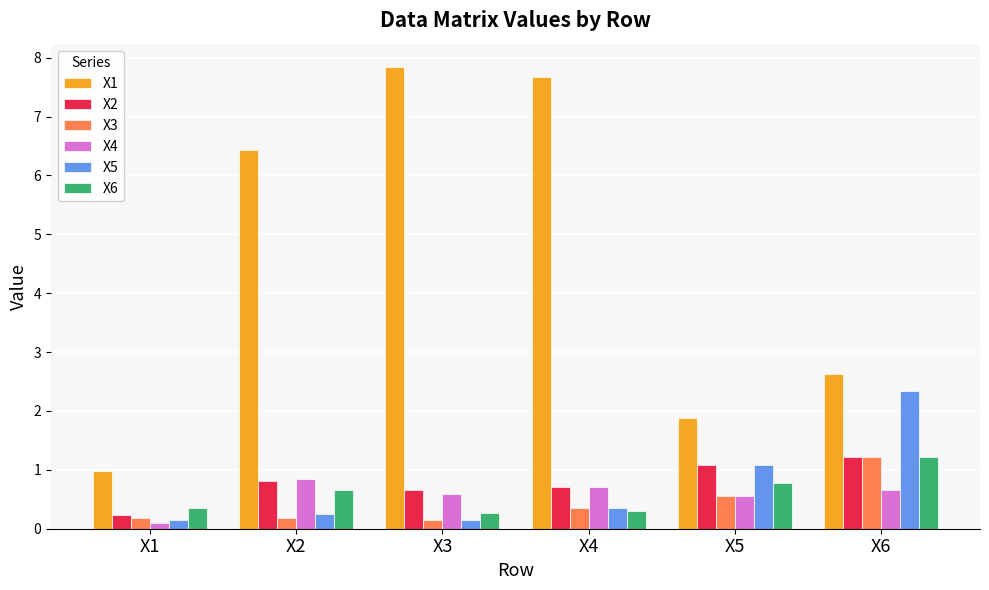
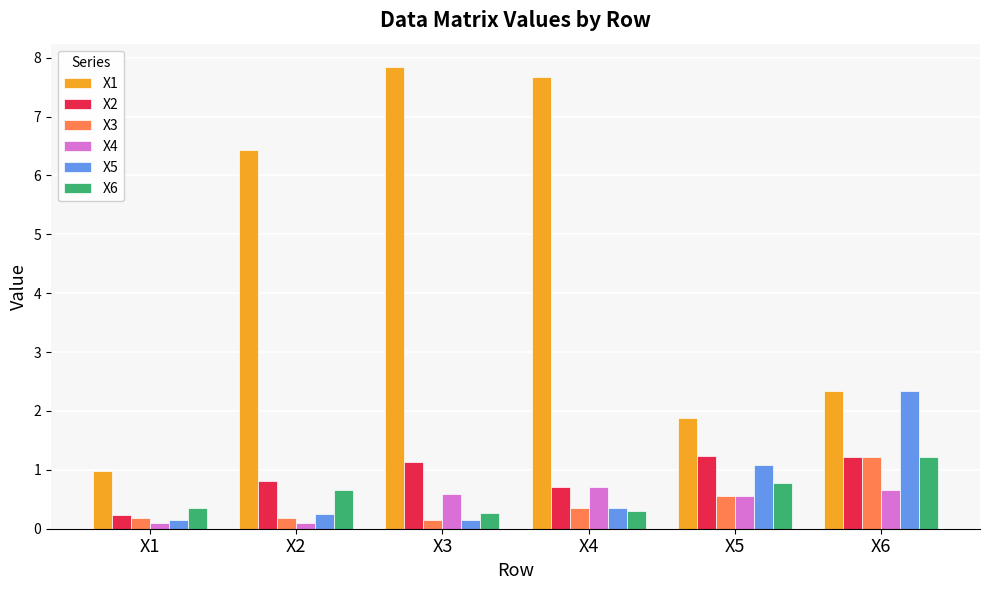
X4, X2: 0.8 -> 0.1
X2, X3: 0.7 -> 1.1
X2, X5: 1.1 -> 1.2
X1, X6: 2.6 -> 2.3
